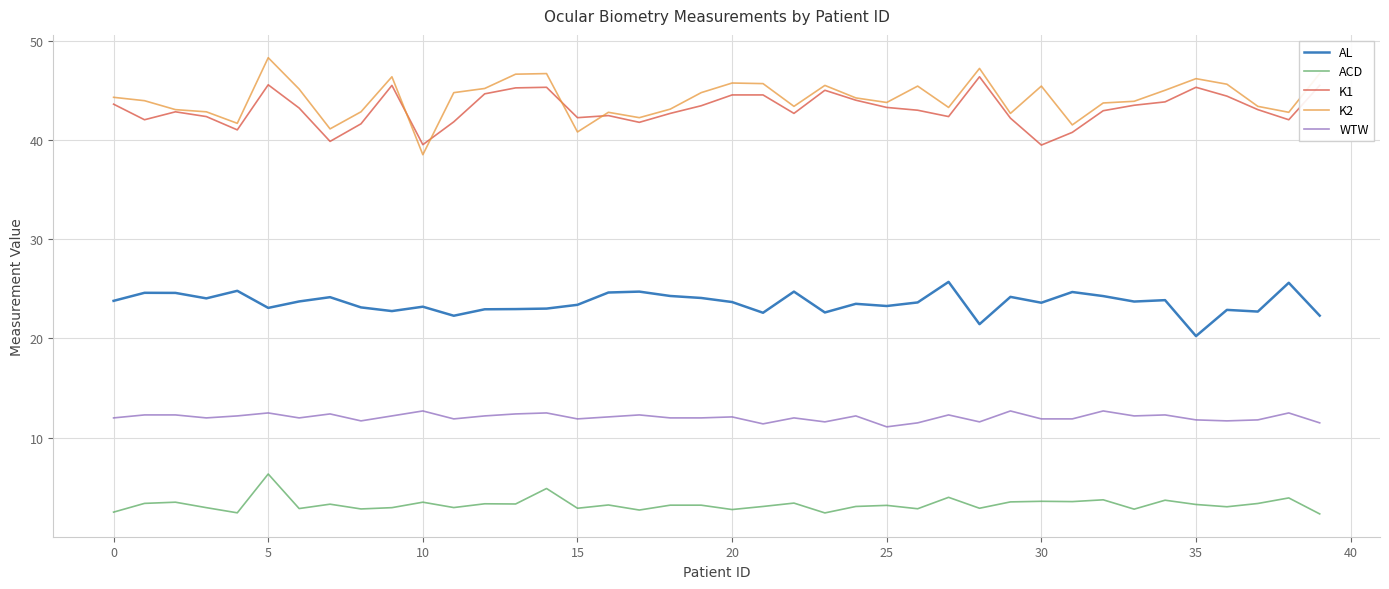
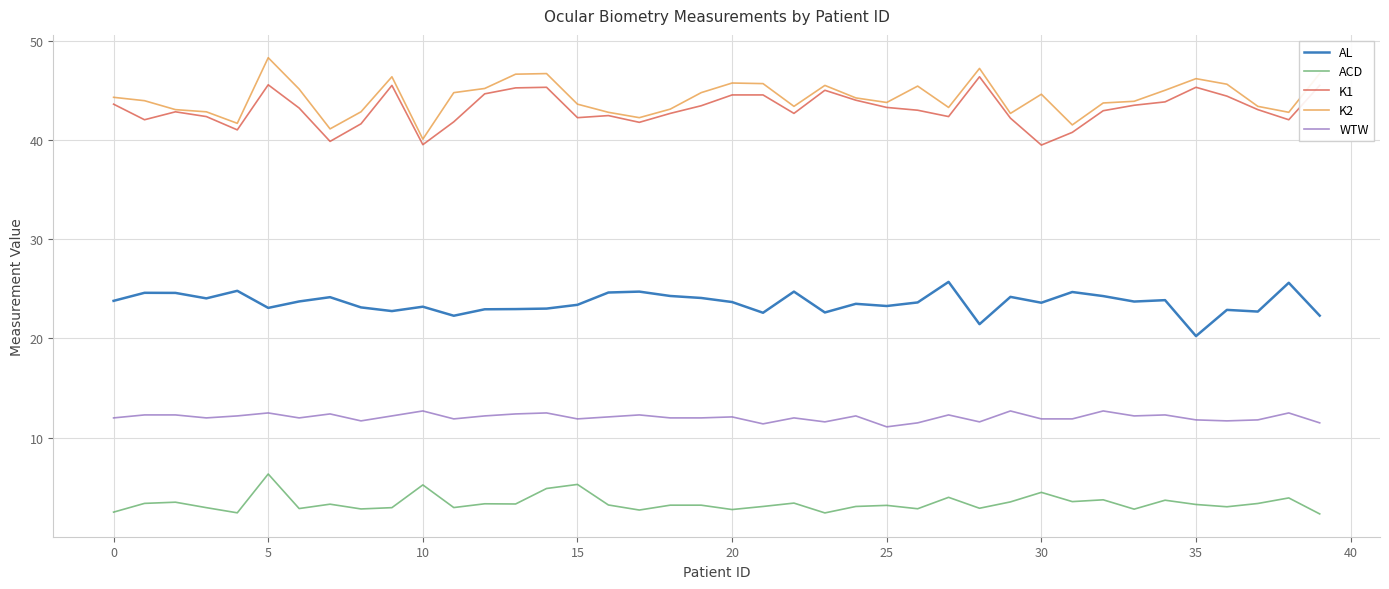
ACD, 10: 4 -> 5
K2, 10: 39 -> 40
ACD, 15: 3 -> 5
K2, 15: 41 -> 44
ACD, 30: 4 -> 5
K2, 30: 45.4 -> 44.6
